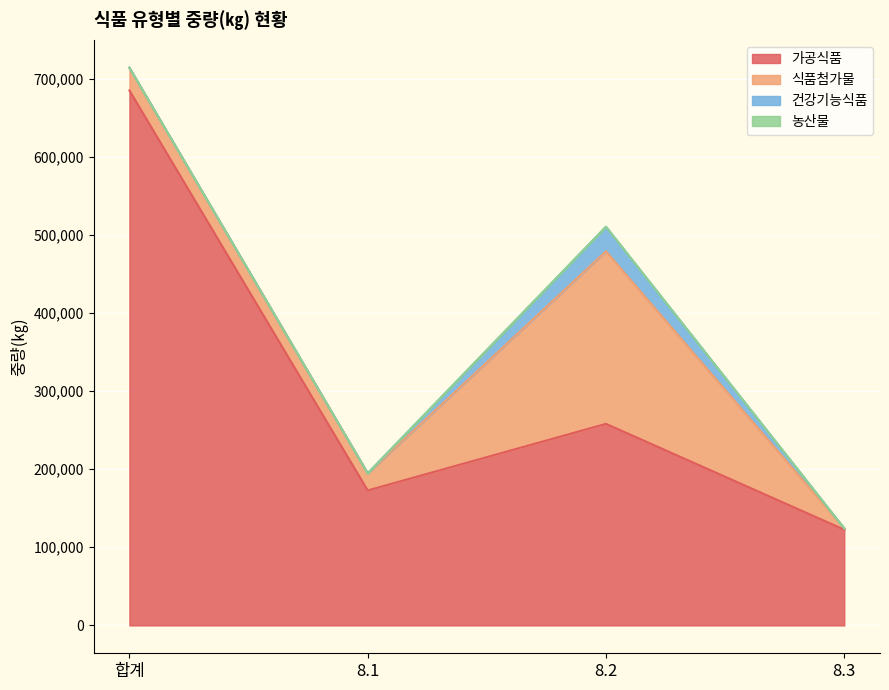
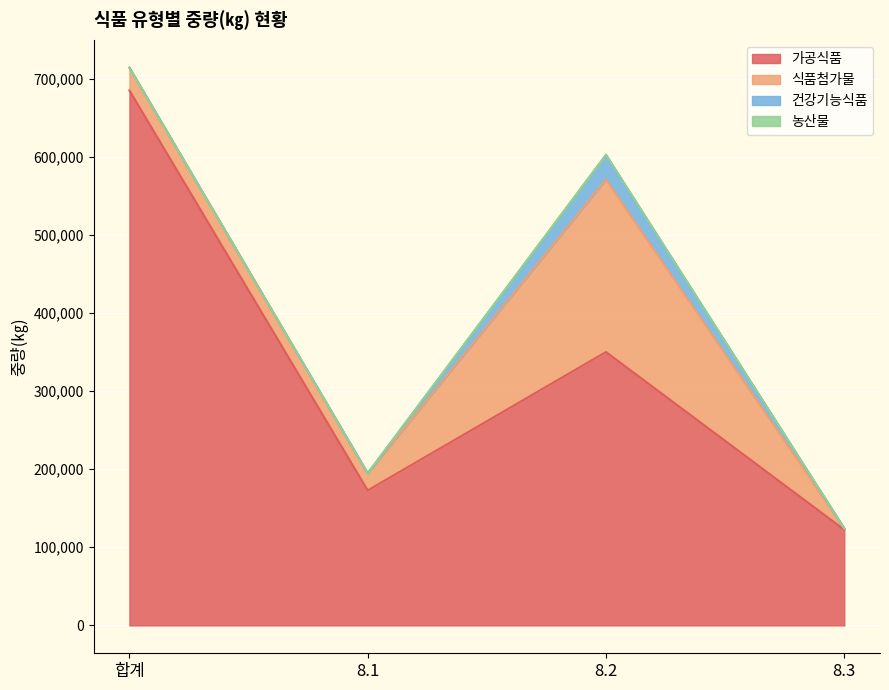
가공식품, 8.2: 260,000 -> 350,000
